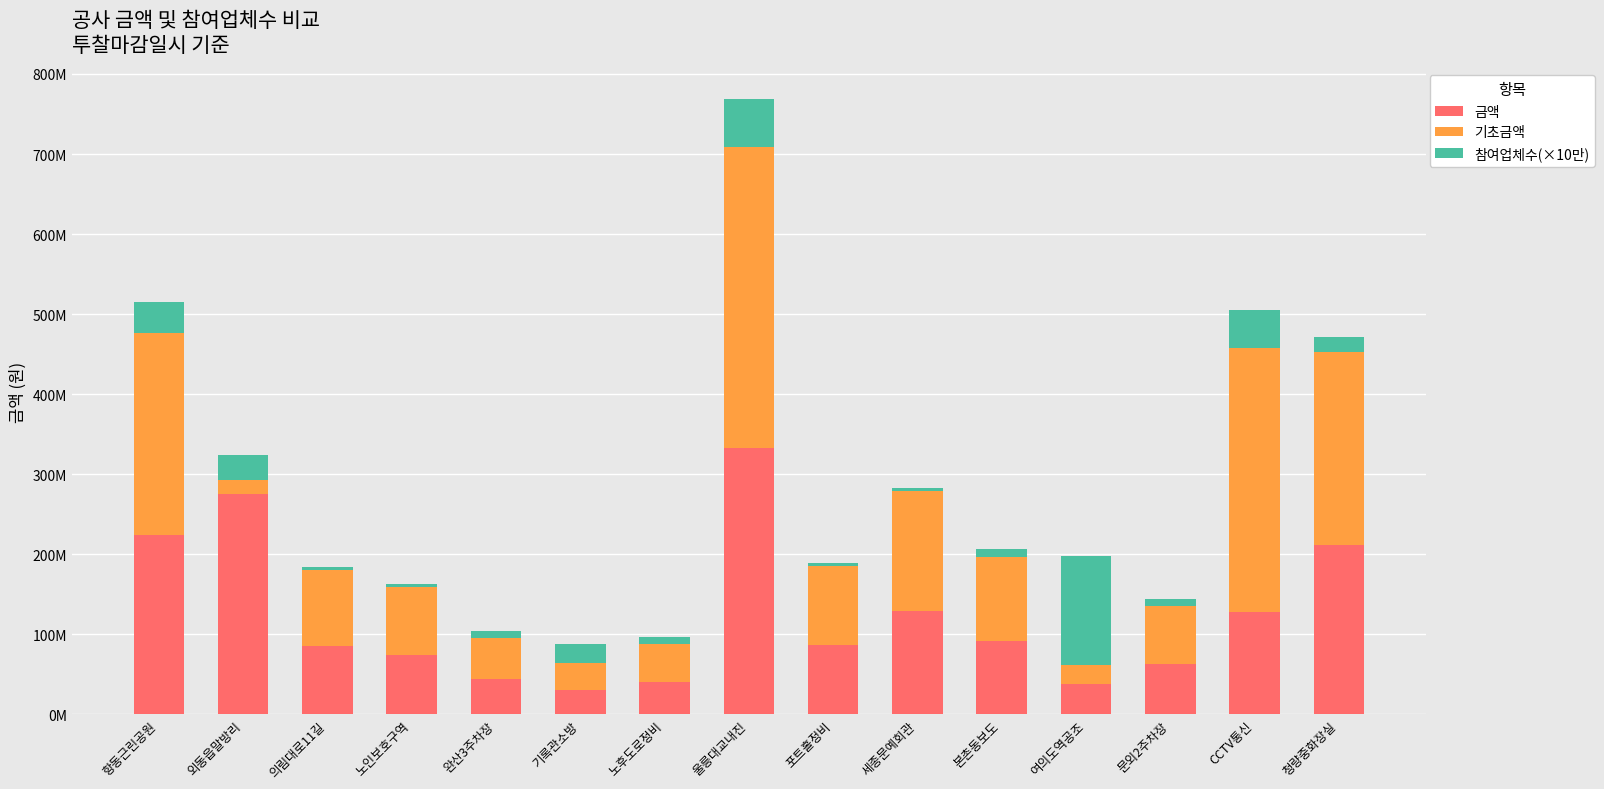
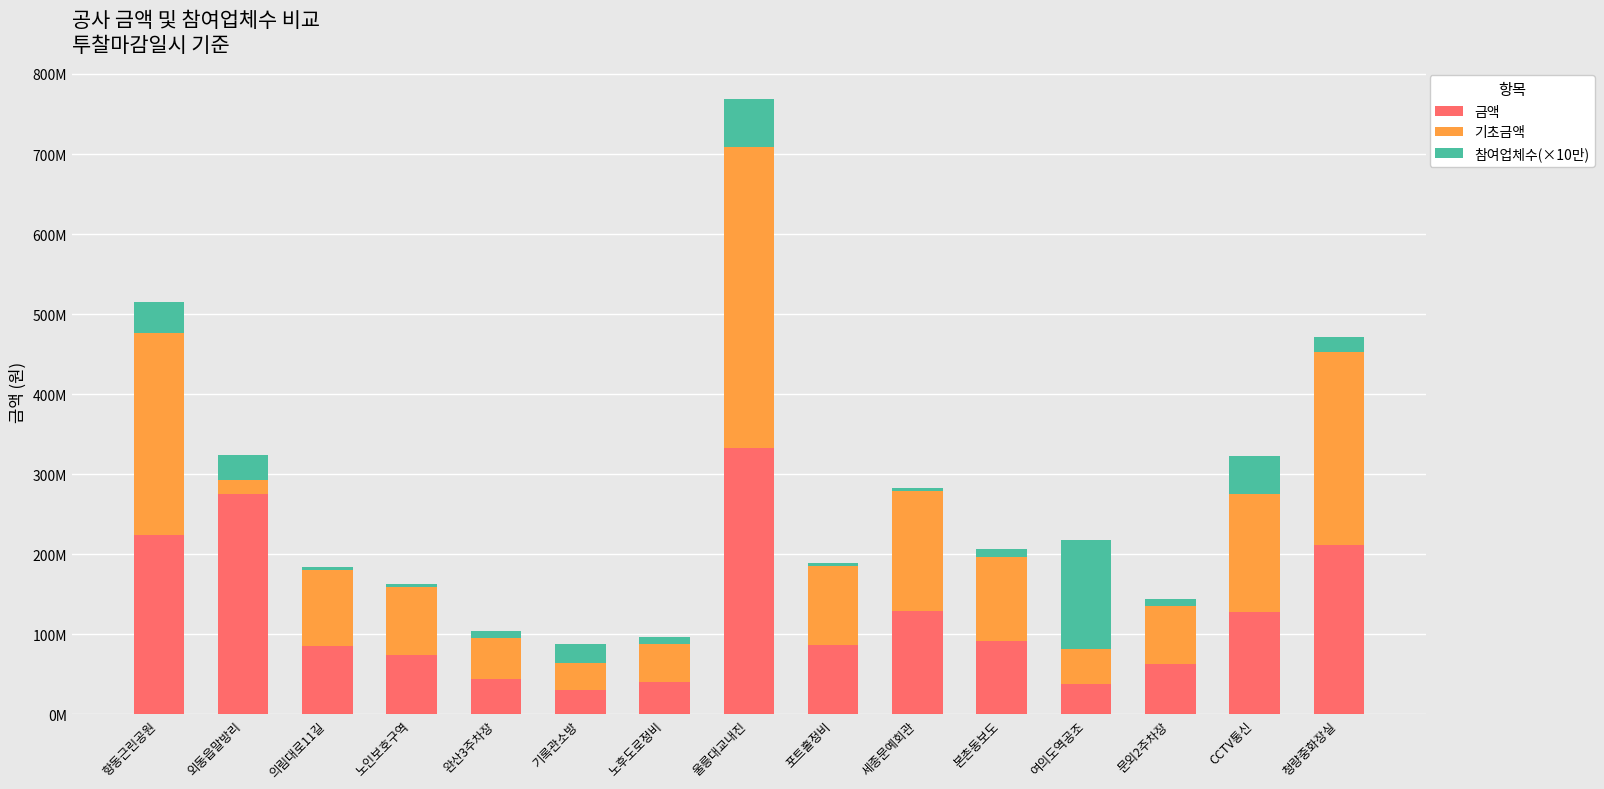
기초금액, 여의도역공조: 20000000 -> 40000000
기초금액, CCTV통신: 330000000 -> 150000000
